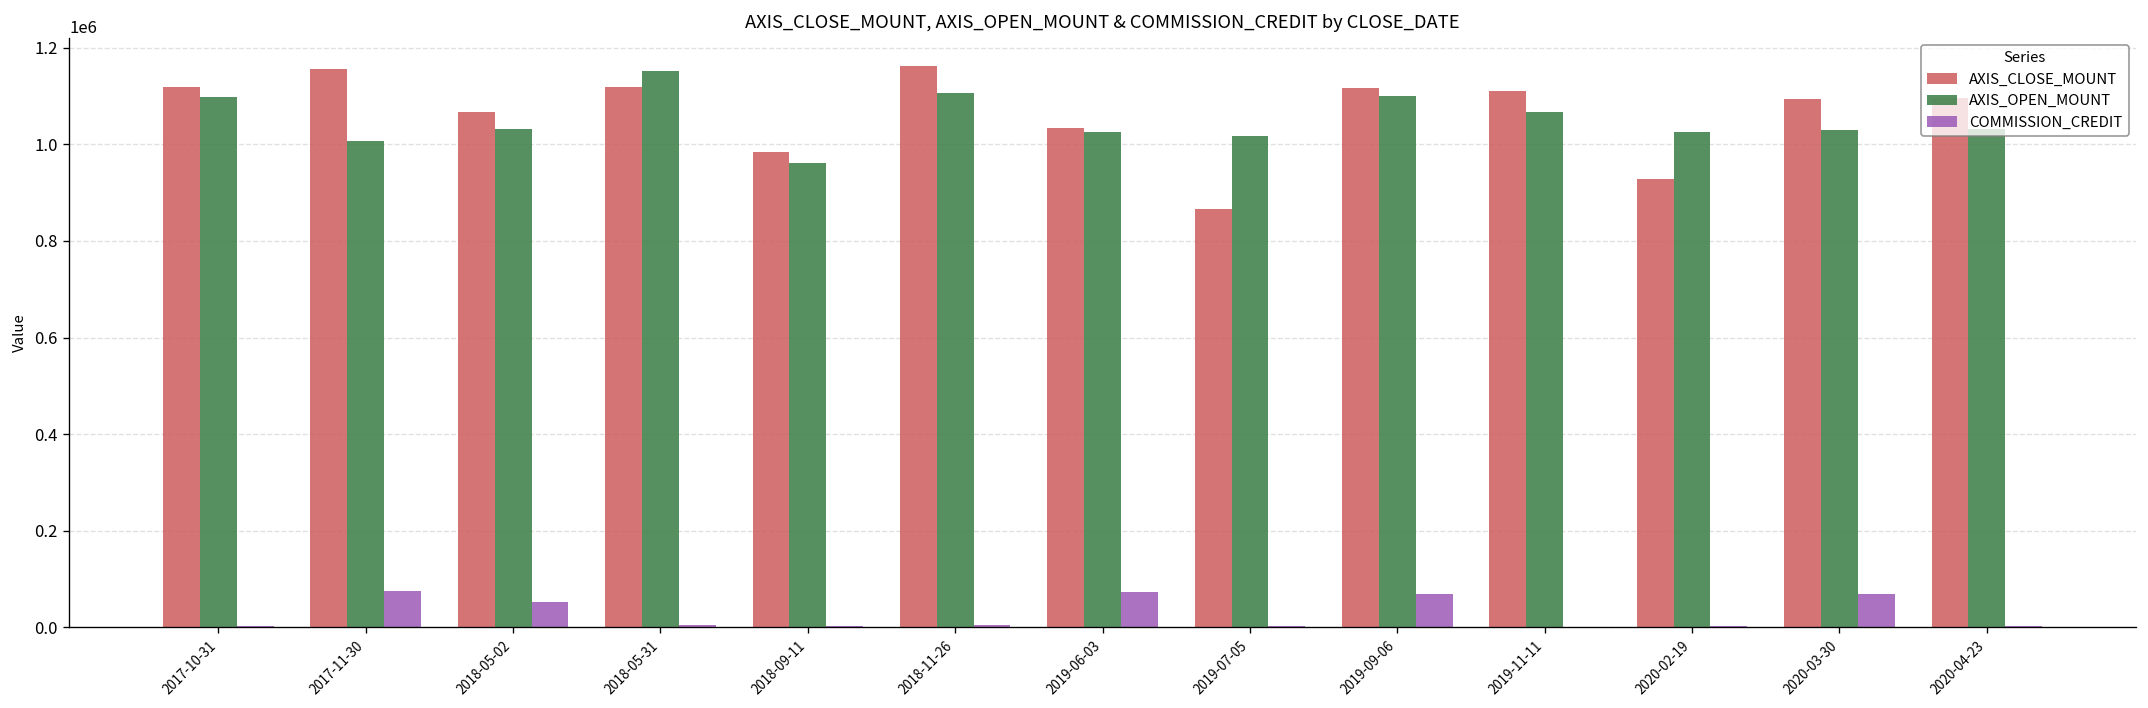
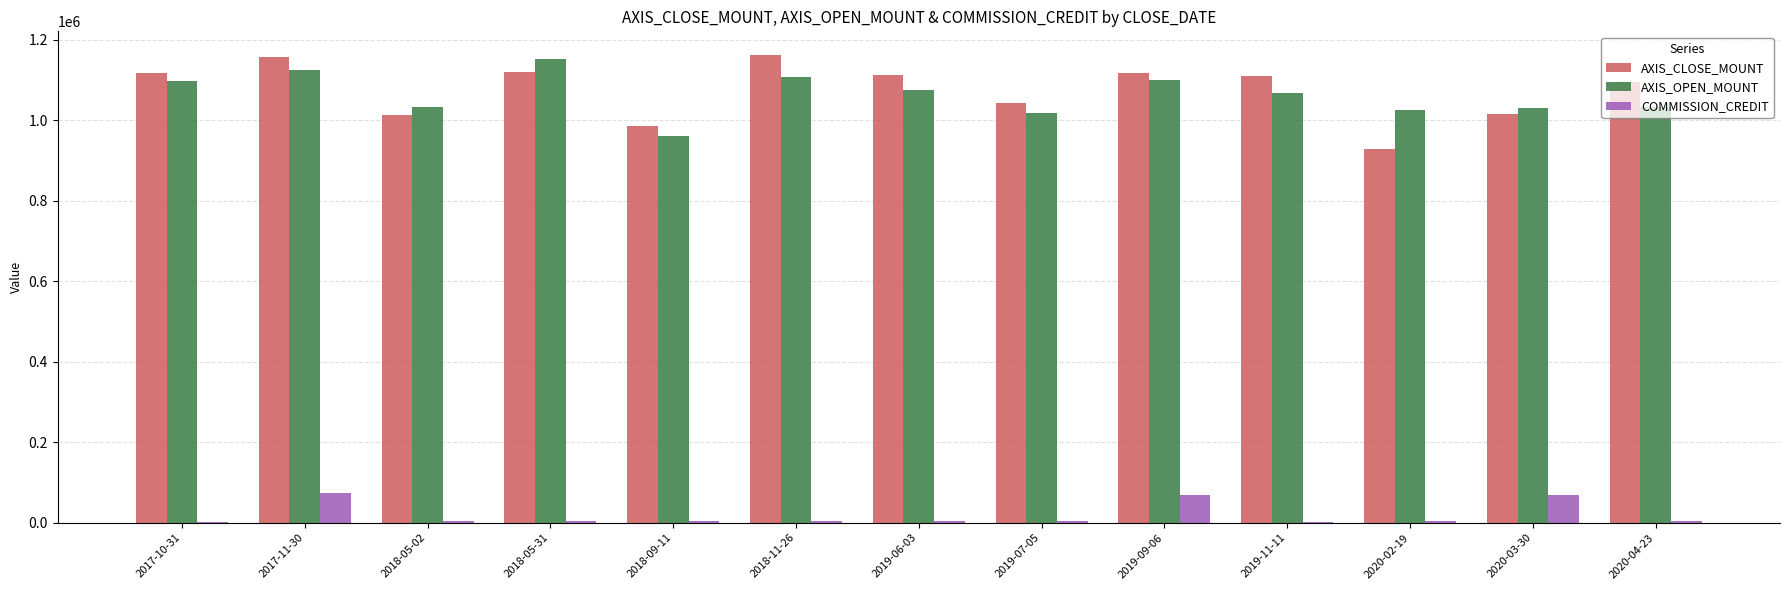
AXIS_OPEN_MOUNT, 2017-11-30: 1010000 -> 1120000
AXIS_CLOSE_MOUNT, 2018-05-02: 1070000 -> 1010000
COMMISSION_CREDIT, 2018-05-02: 50000 -> 0
AXIS_CLOSE_MOUNT, 2019-06-03: 1030000 -> 1110000
AXIS_OPEN_MOUNT, 2019-06-03: 1020000 -> 1080000
COMMISSION_CREDIT, 2019-06-03: 70000 -> 0
AXIS_CLOSE_MOUNT, 2019-07-05: 870000 -> 1040000
AXIS_CLOSE_MOUNT, 2020-03-30: 1090000 -> 1010000
